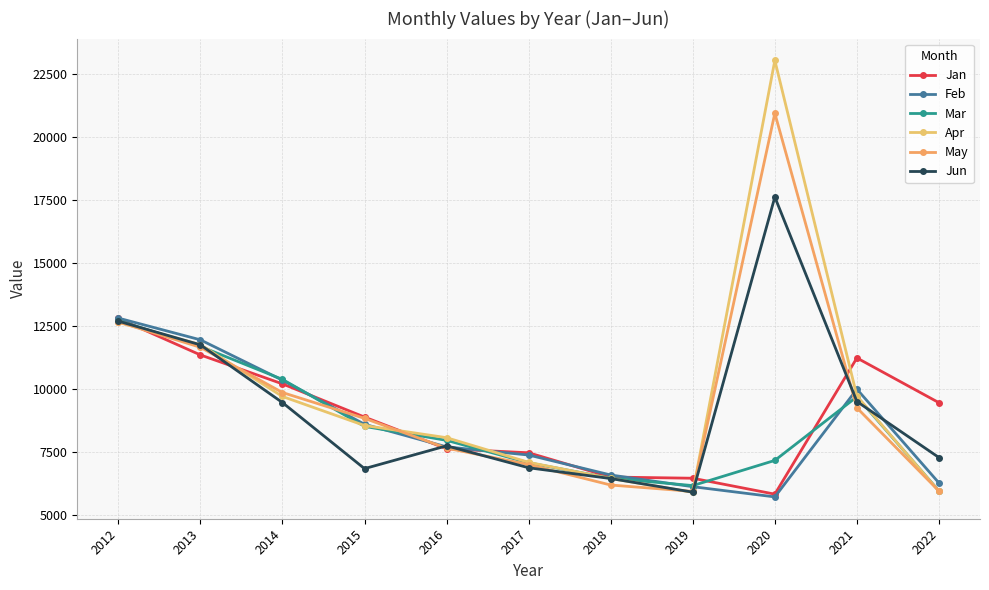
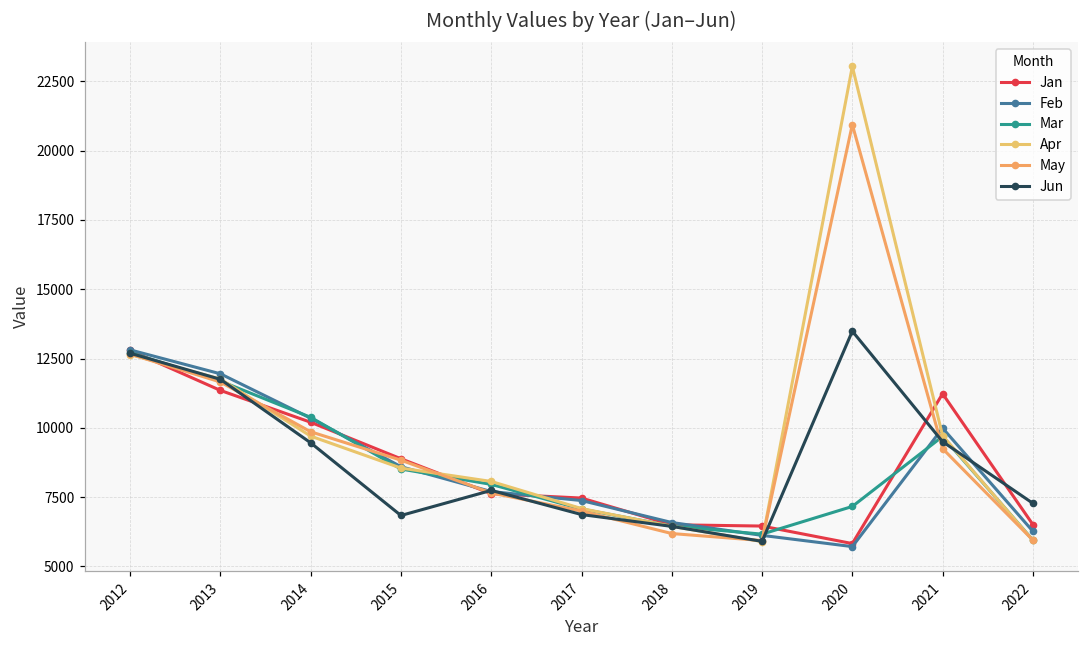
Jun, 2020: 17600 -> 13500
Jan, 2022: 9500 -> 6500
